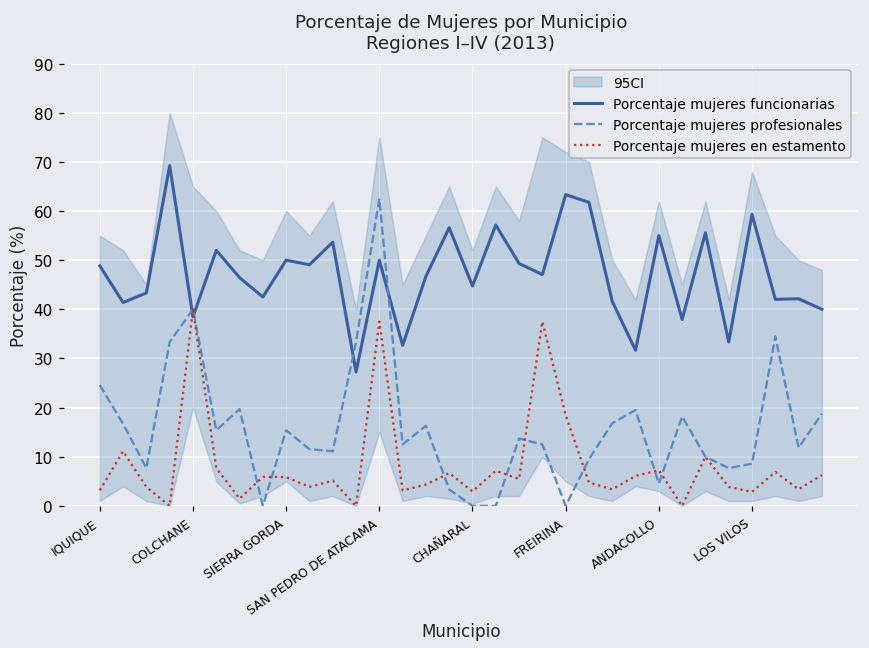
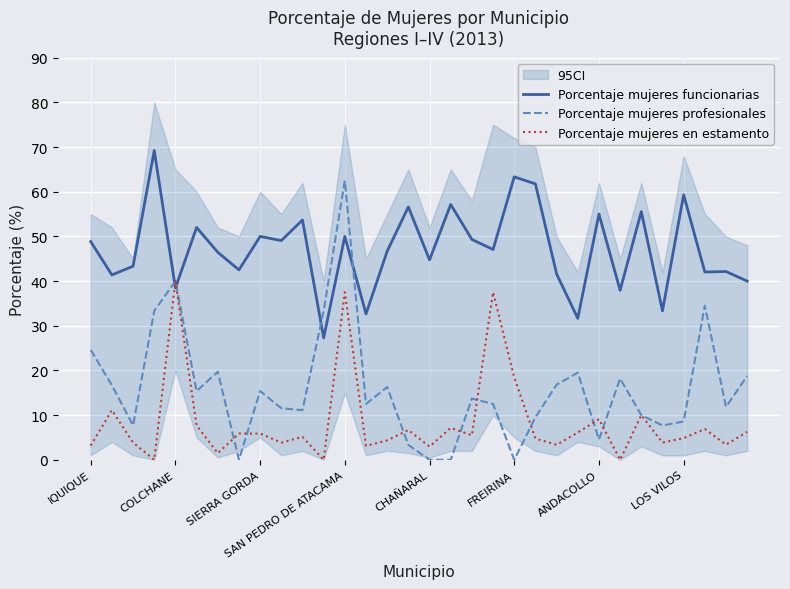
Porcentaje mujeres en estamento, ANDACOLLO: 7 -> 9
Porcentaje mujeres en estamento, LOS VILOS: 3 -> 5
